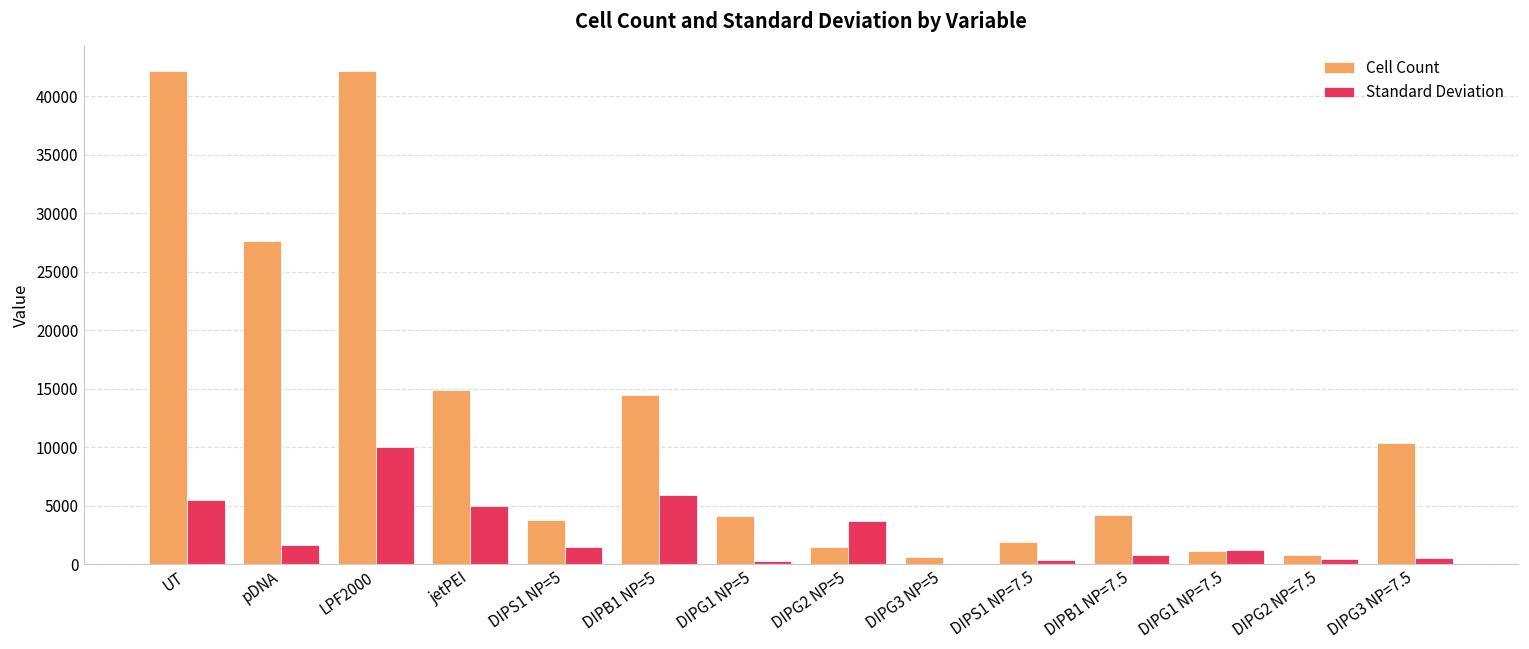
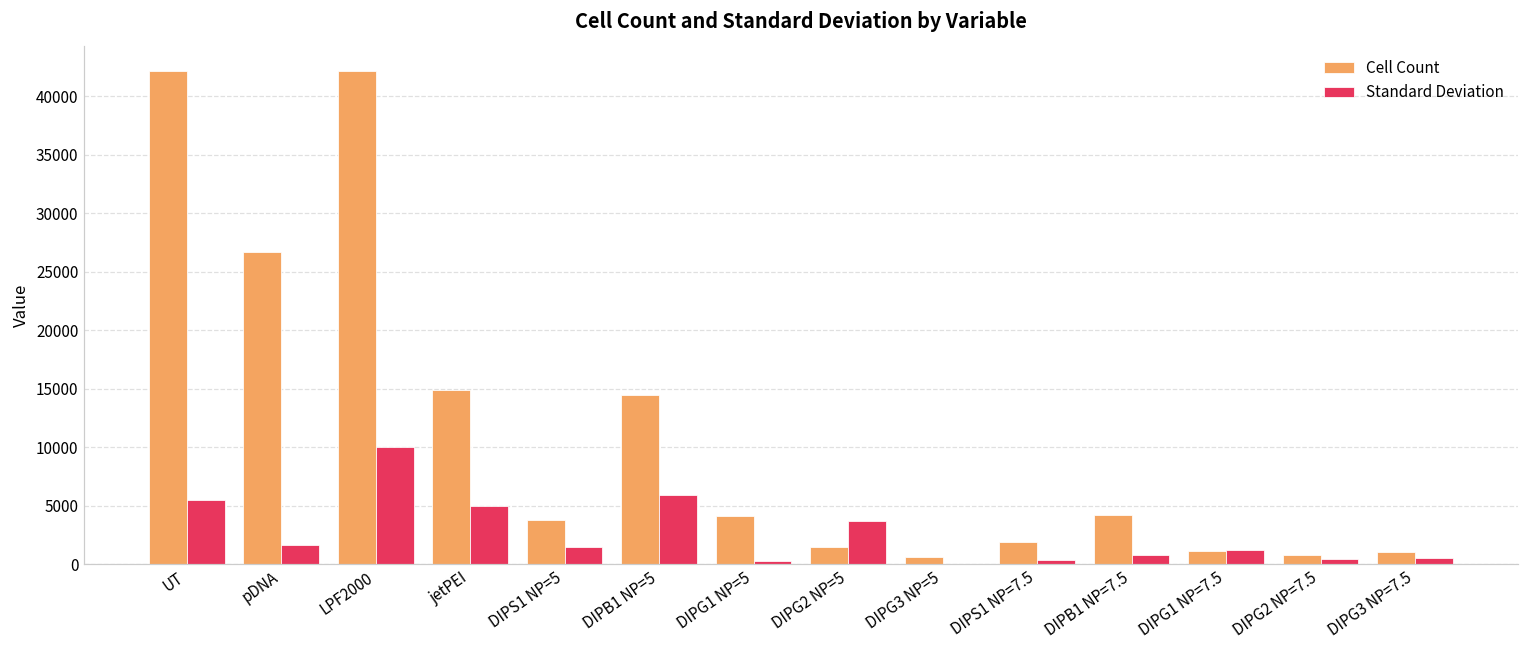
Cell Count, pDNA: 27600 -> 26600
Cell Count, DIPG3 NP=7.5: 10300 -> 1000
